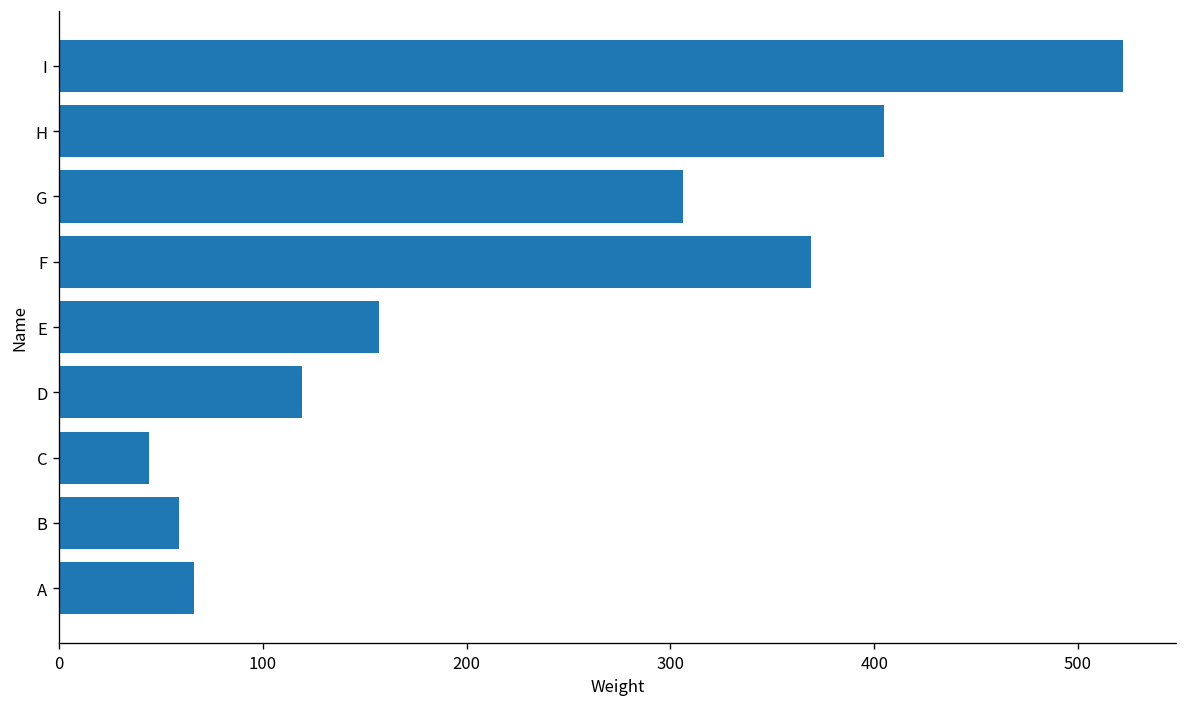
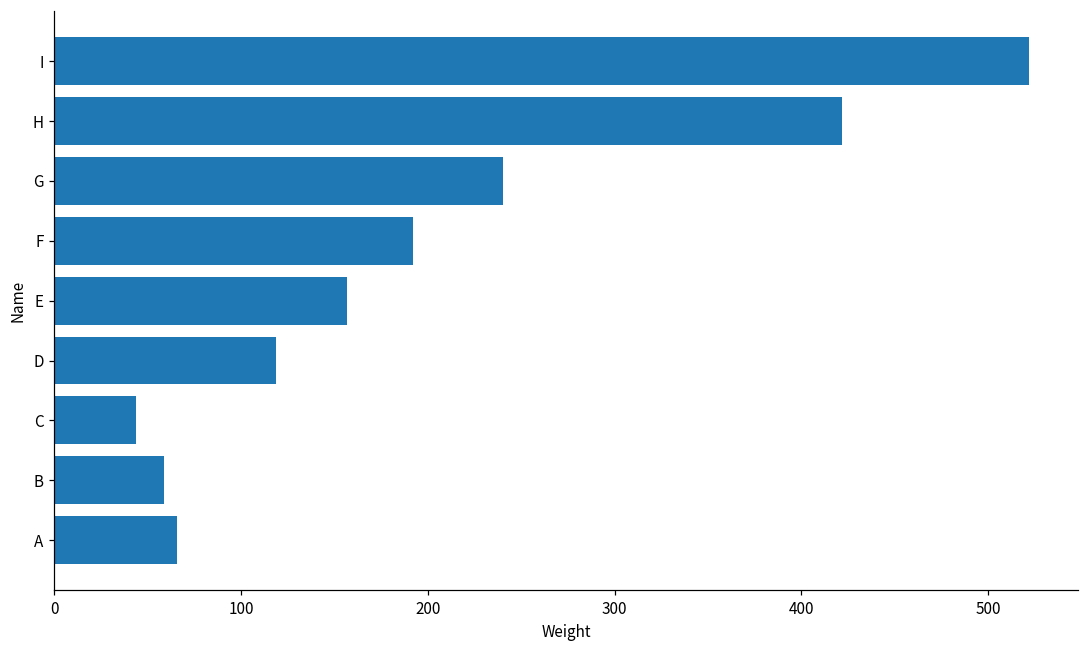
H: 405 -> 422
G: 306 -> 240
F: 369 -> 192
